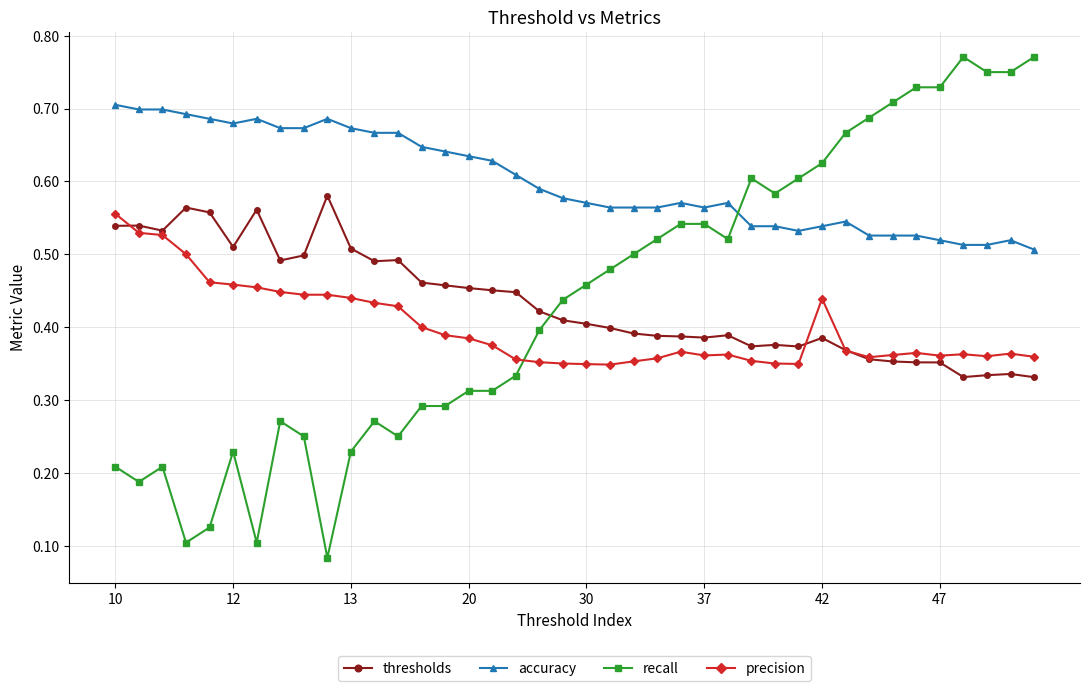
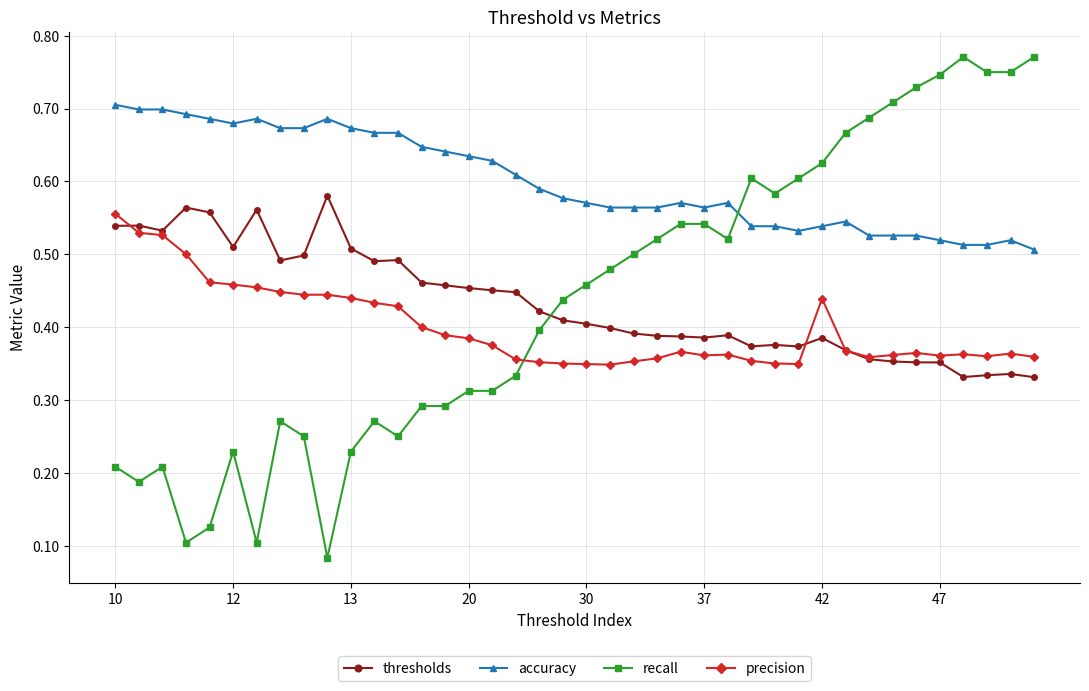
recall, 47: 0.73 -> 0.75
